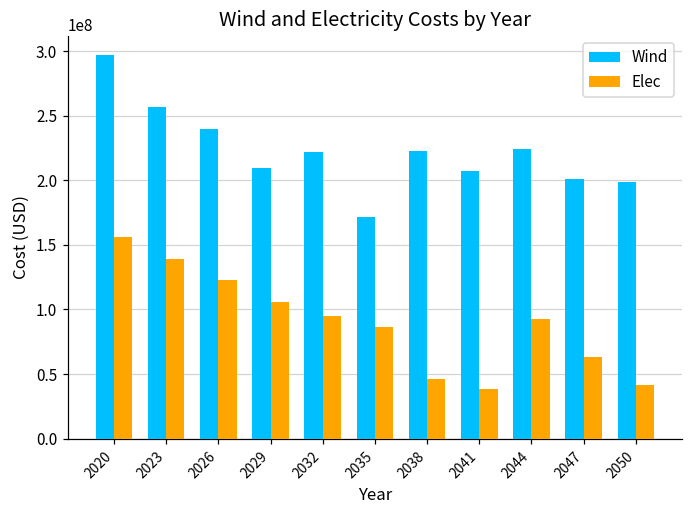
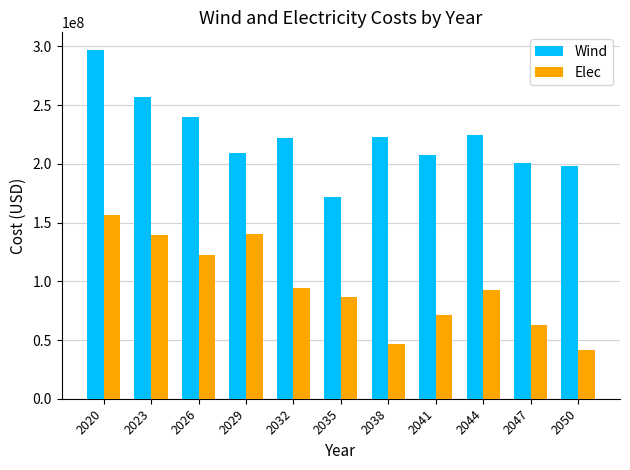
Elec, 2029: 106000000 -> 141000000
Elec, 2041: 38000000 -> 71000000
